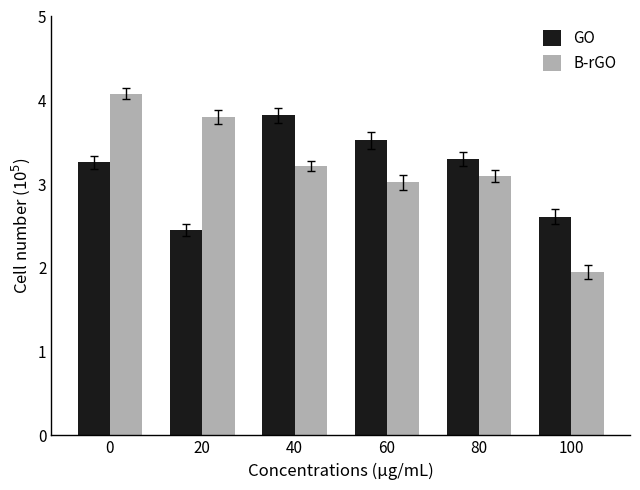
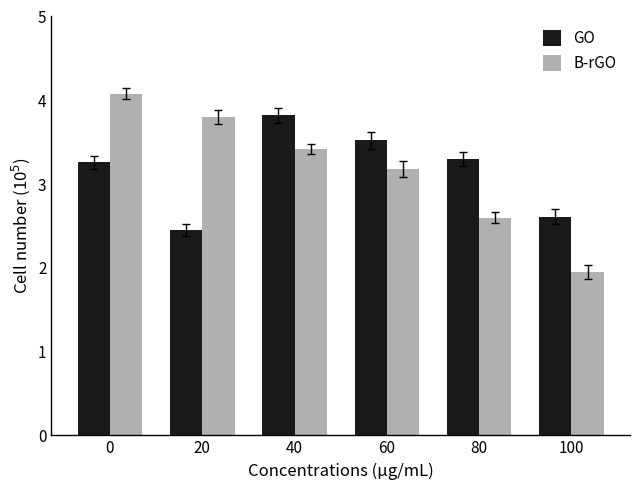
B-rGO, 40: 3.2 -> 3.4
B-rGO, 60: 3.0 -> 3.2
B-rGO, 80: 3.1 -> 2.6
